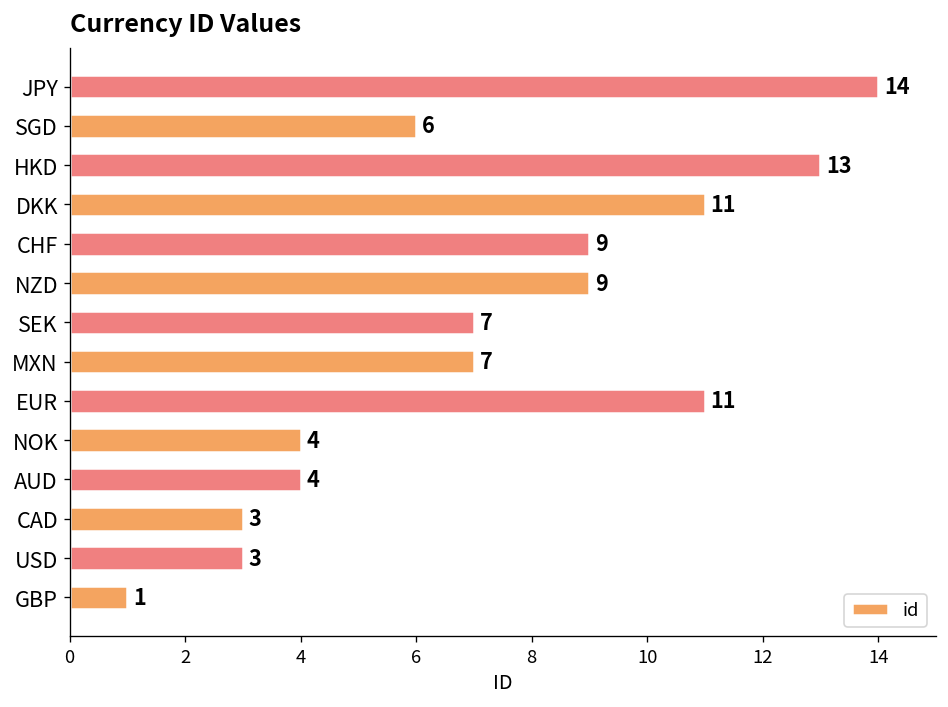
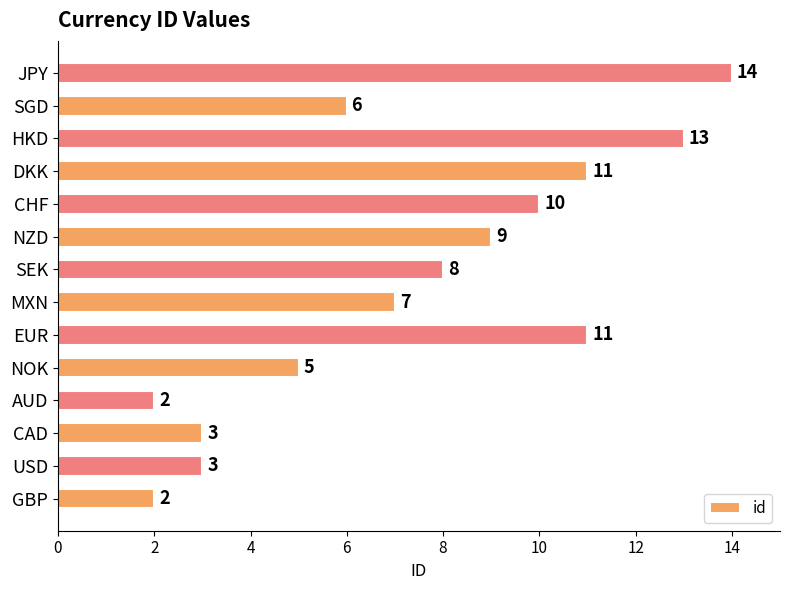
CHF: 9 -> 10
SEK: 7 -> 8
NOK: 4 -> 5
AUD: 4 -> 2
GBP: 1 -> 2
